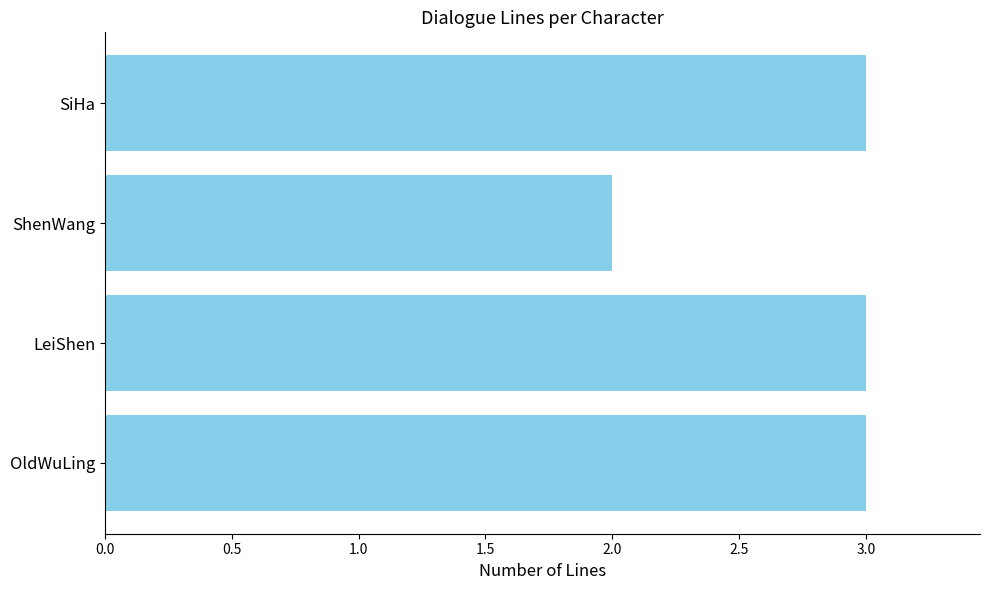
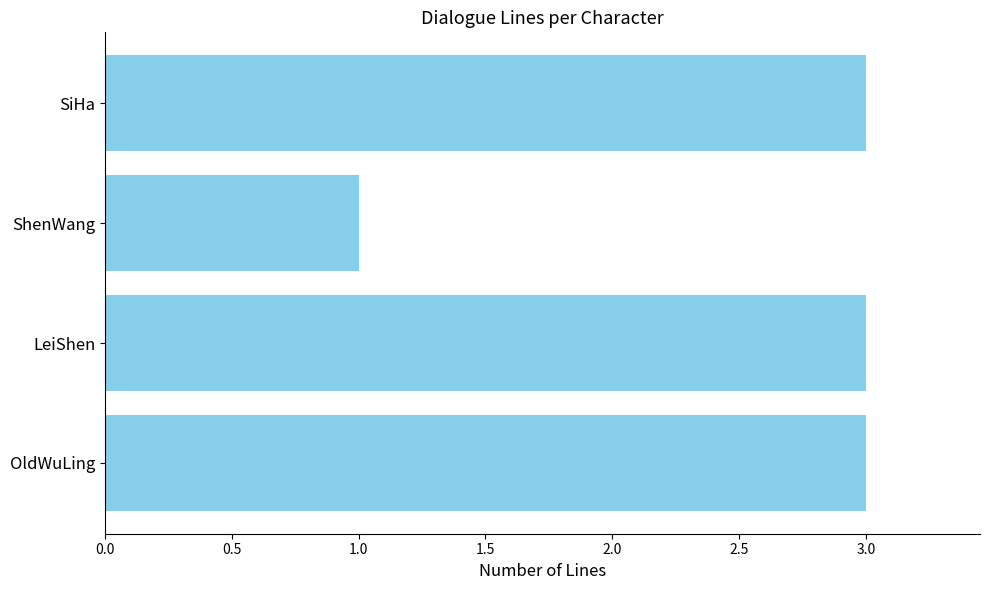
ShenWang: 2 -> 1
